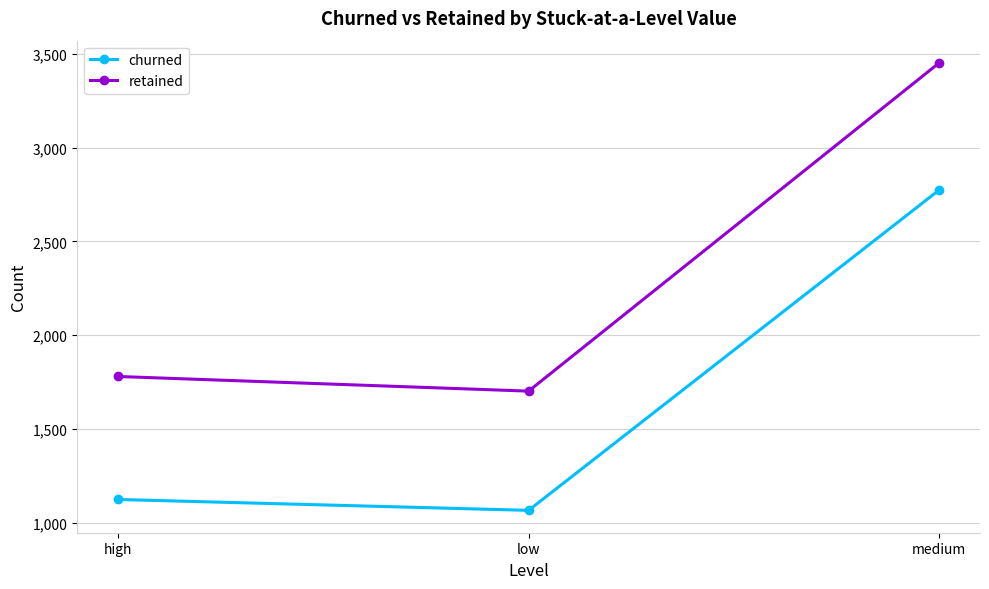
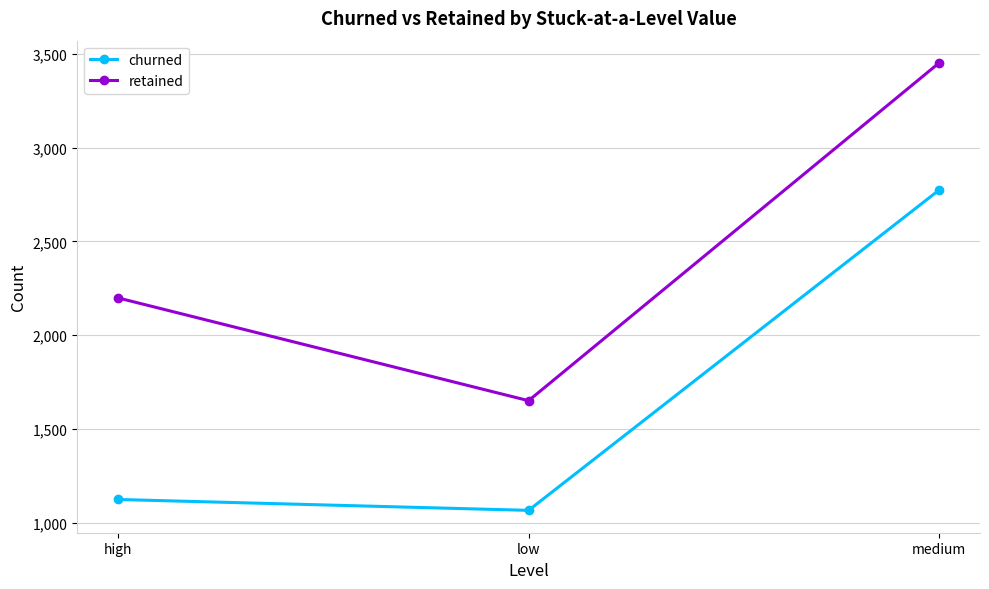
retained, high: 1,780 -> 2,200
retained, low: 1,700 -> 1,650
